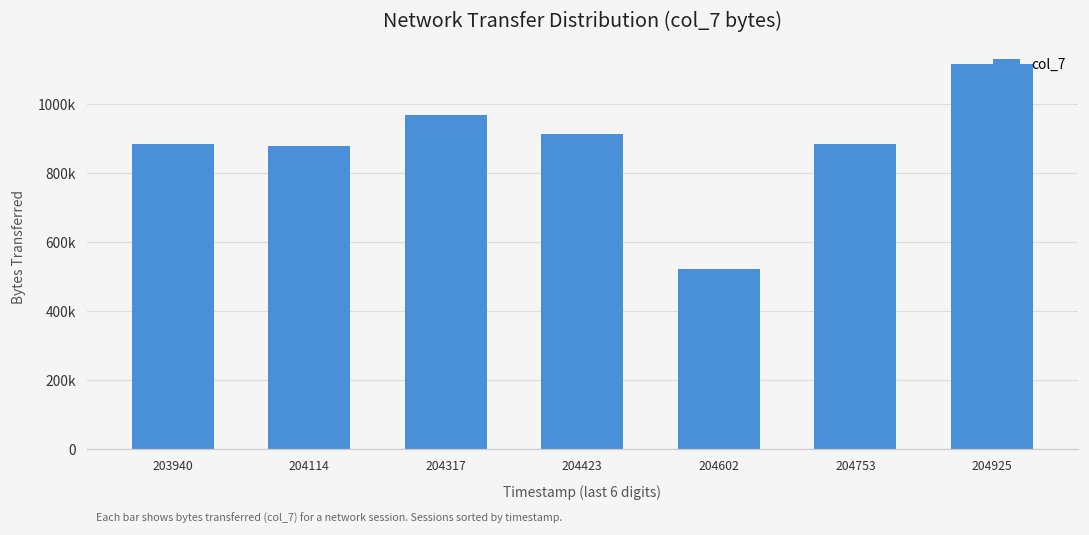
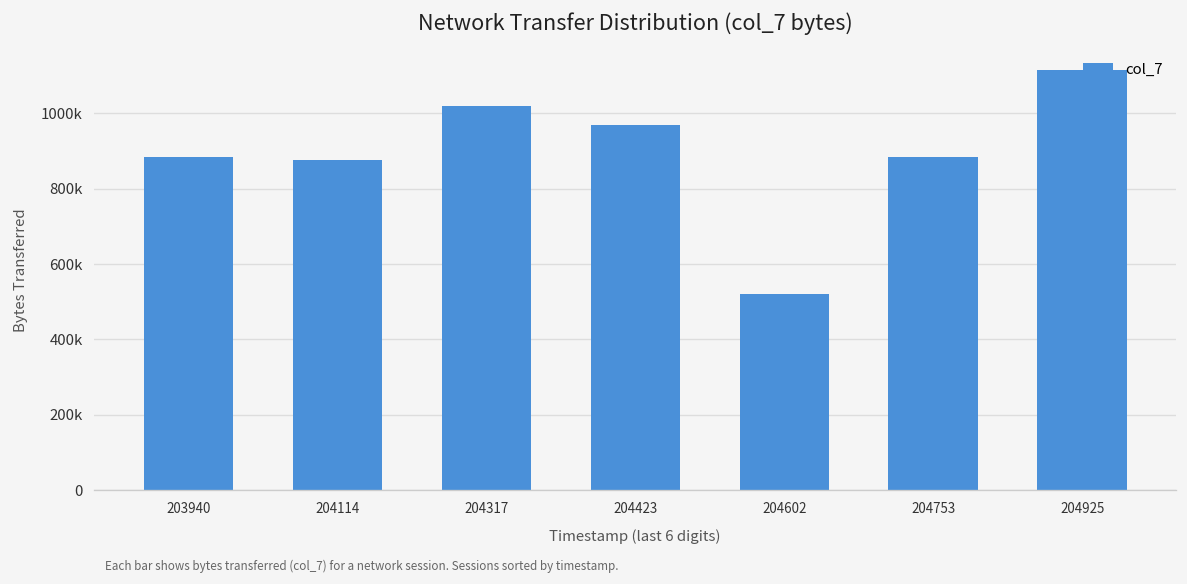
204317: 970000 -> 1020000
204423: 910000 -> 970000
